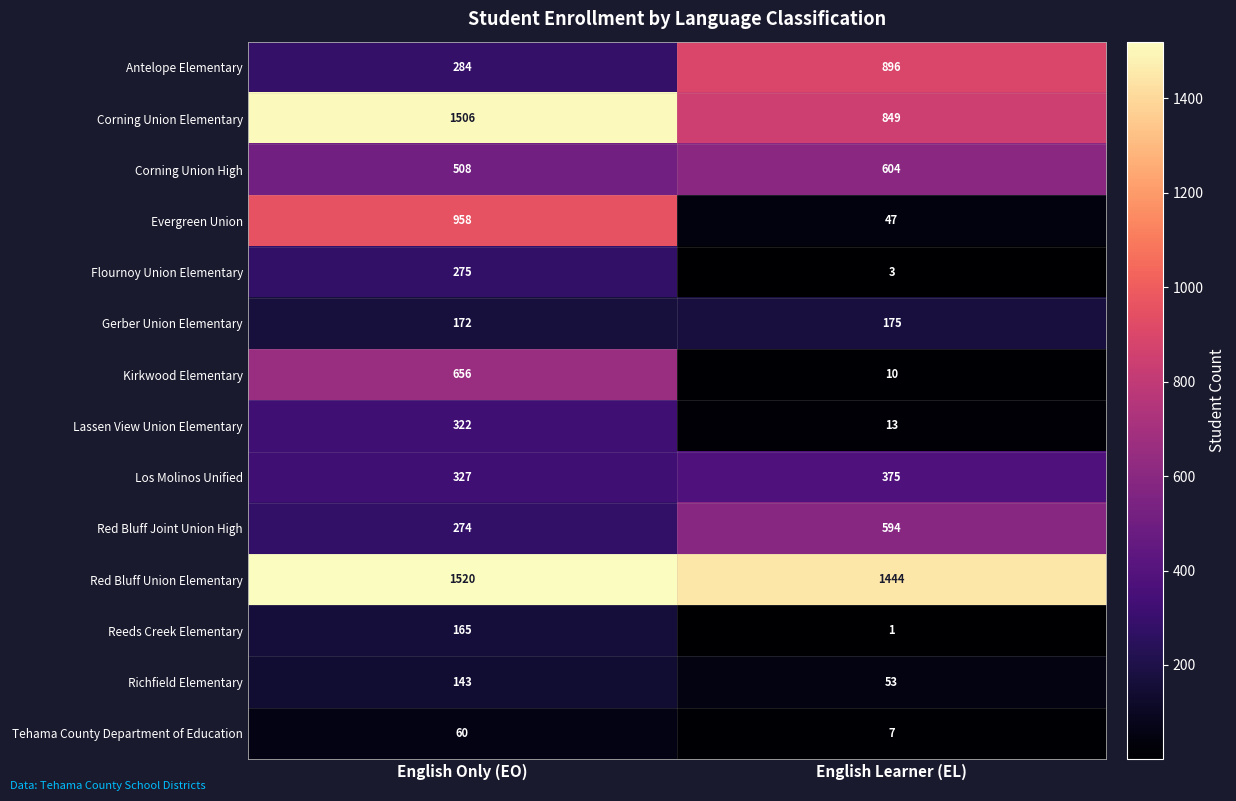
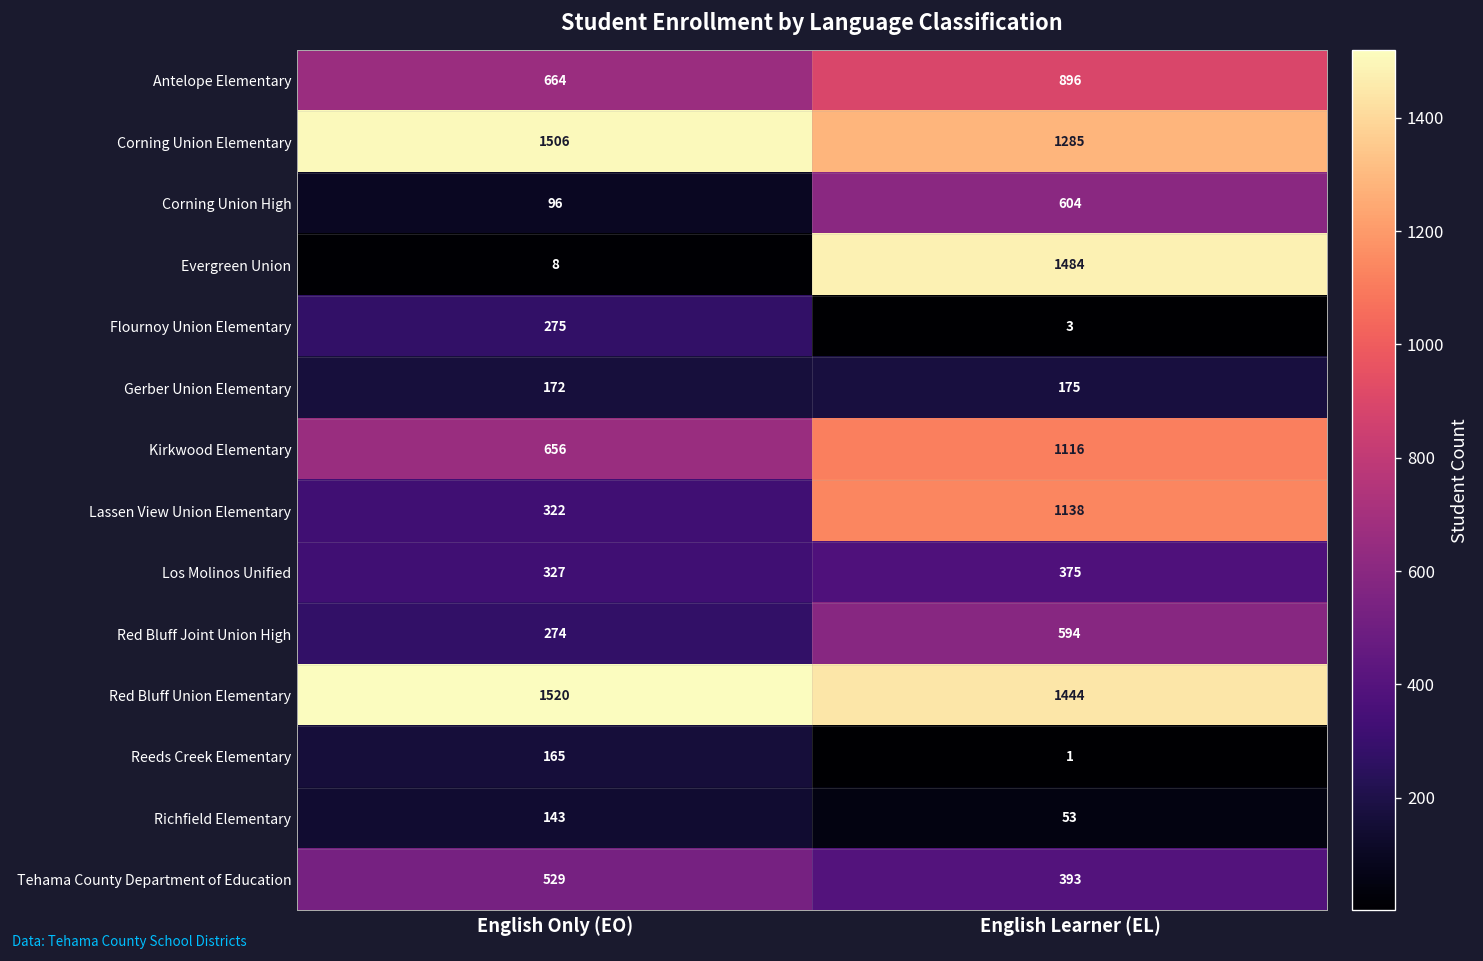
Antelope Elementary, English Only (EO): 284 -> 664
Corning Union Elementary, English Learner (EL): 849 -> 1285
Corning Union High, English Only (EO): 508 -> 96
Evergreen Union, English Only (EO): 958 -> 8
Evergreen Union, English Learner (EL): 47 -> 1484
Kirkwood Elementary, English Learner (EL): 10 -> 1116
Lassen View Union Elementary, English Learner (EL): 13 -> 1138
Tehama County Department of Education, English Only (EO): 60 -> 529
Tehama County Department of Education, English Learner (EL): 7 -> 393
